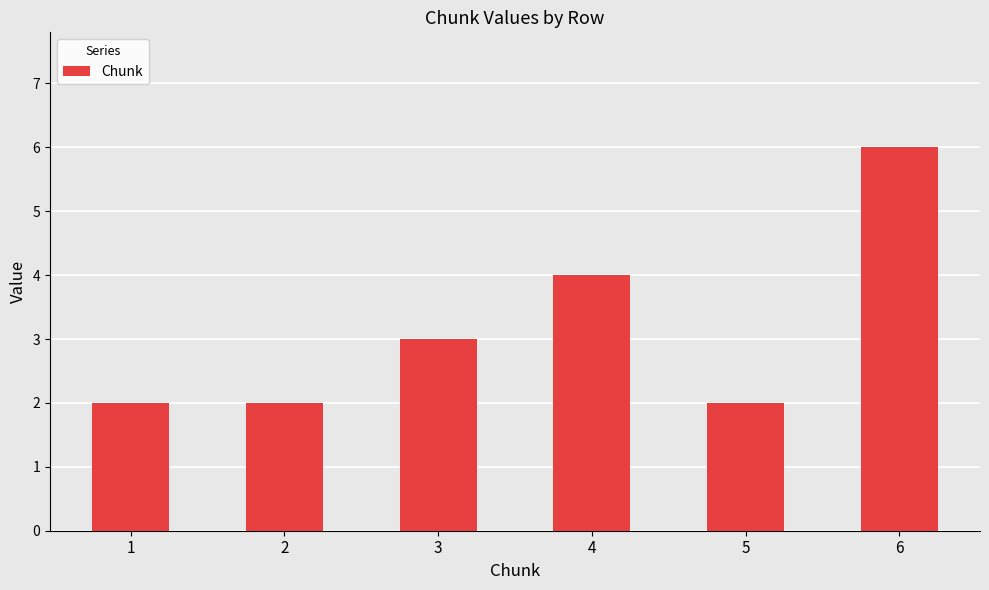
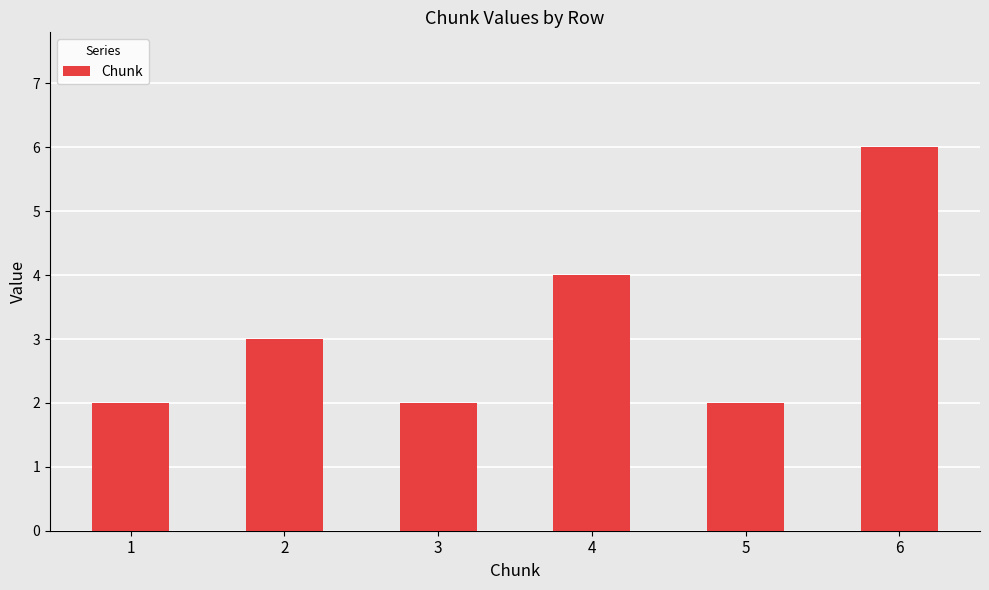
2: 2 -> 3
3: 3 -> 2
